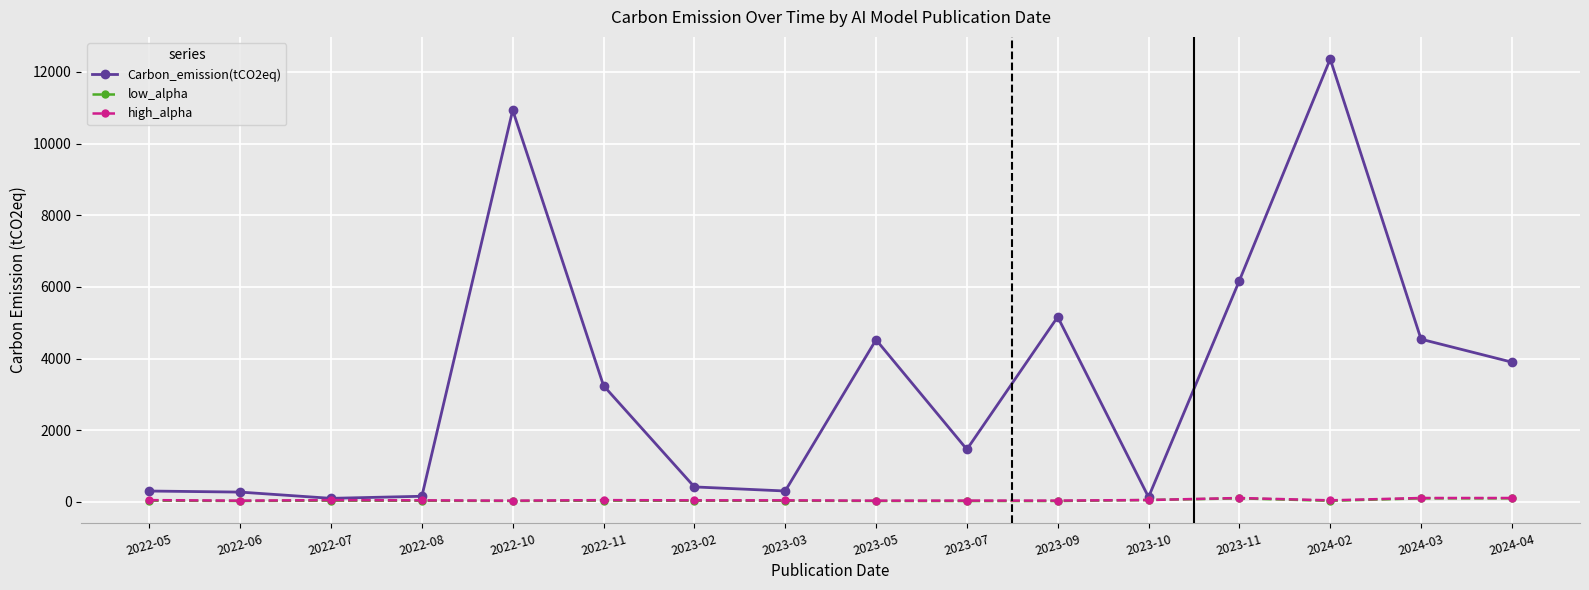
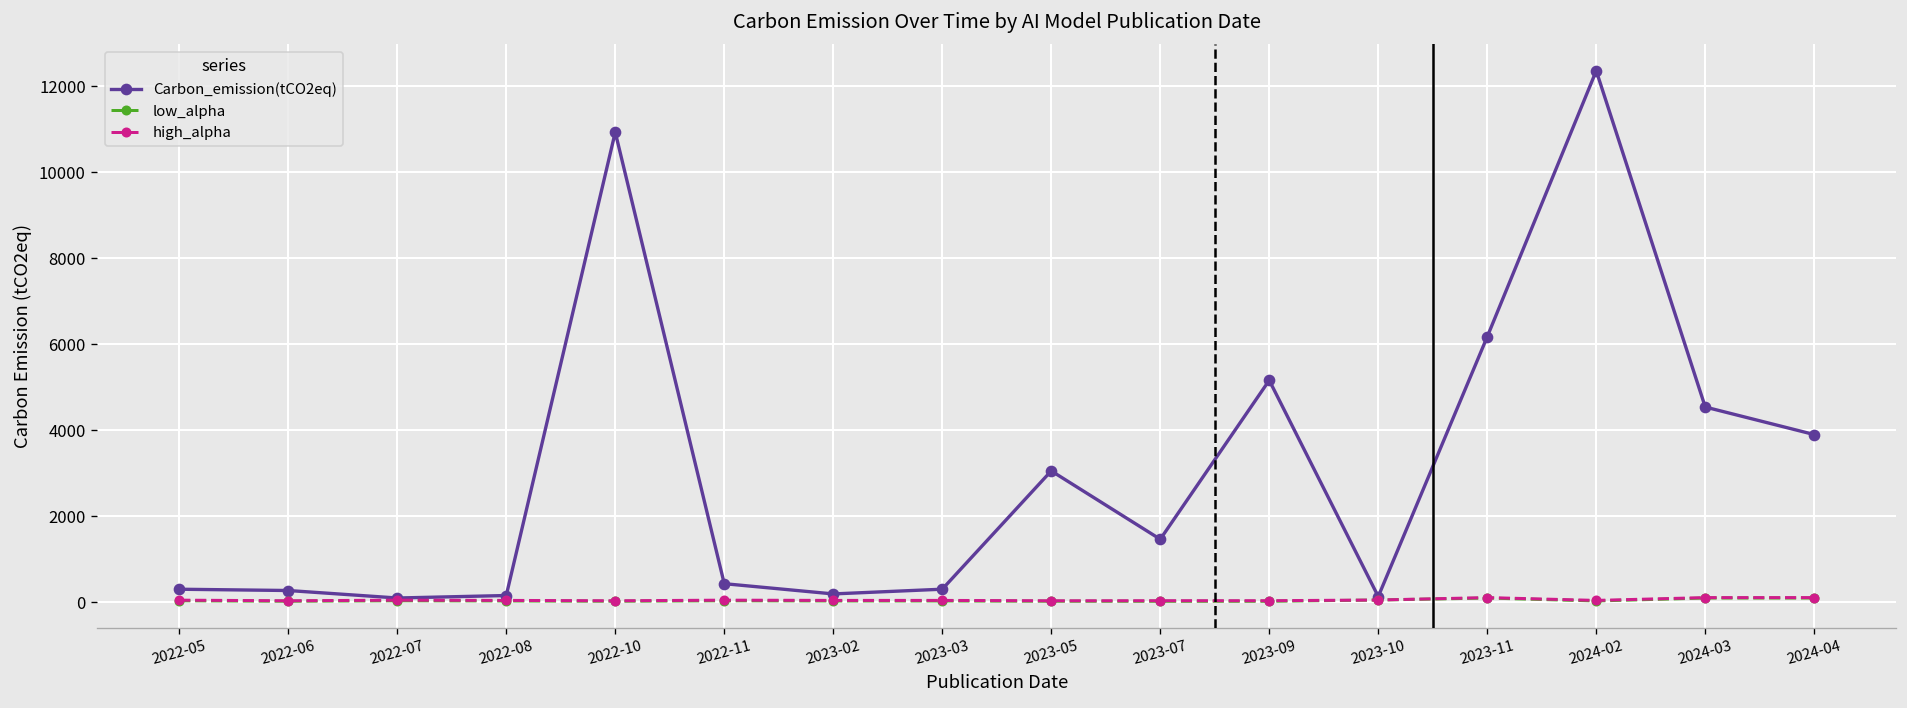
Carbon_emission(tCO2eq), 2022-11: 3200 -> 400
Carbon_emission(tCO2eq), 2023-02: 400 -> 200
Carbon_emission(tCO2eq), 2023-05: 4500 -> 3100
